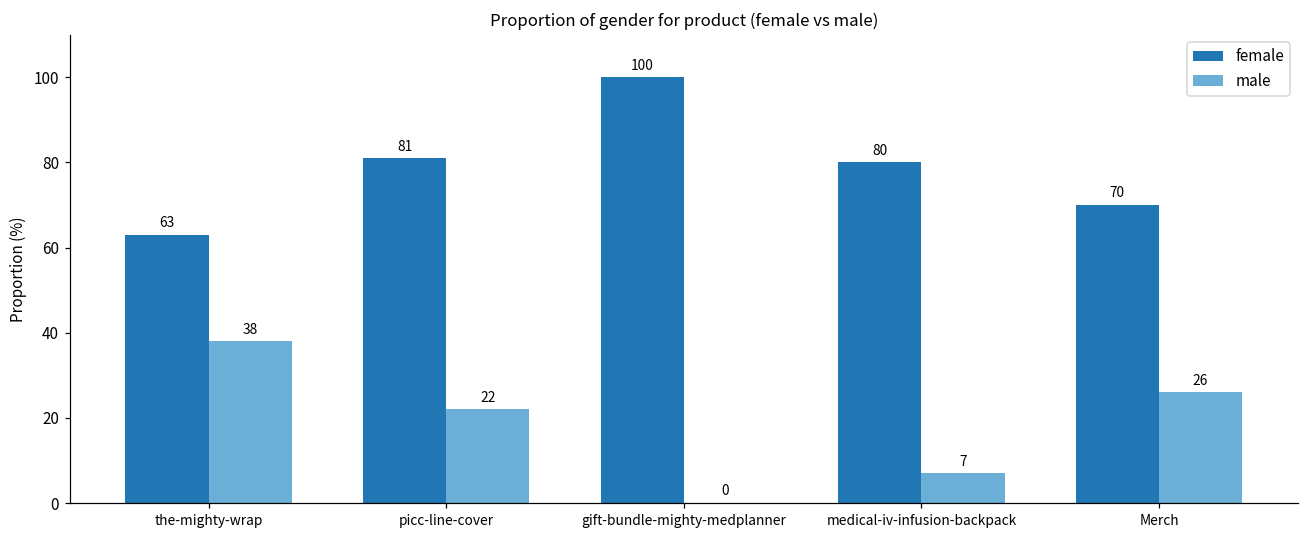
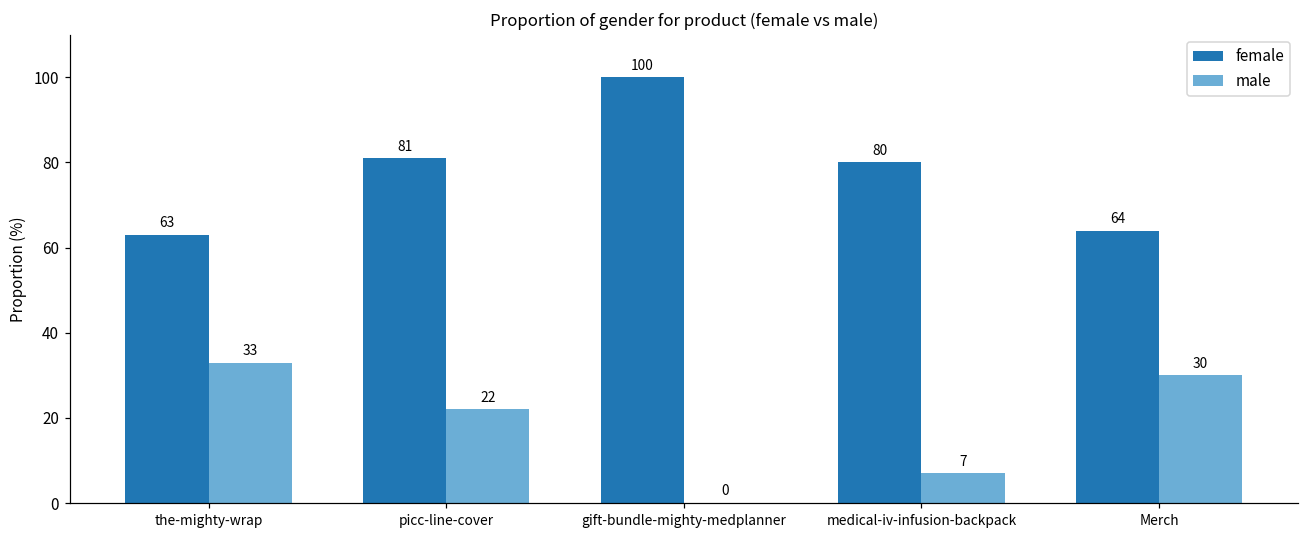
male, the-mighty-wrap: 38 -> 33
female, Merch: 70 -> 64
male, Merch: 26 -> 30
